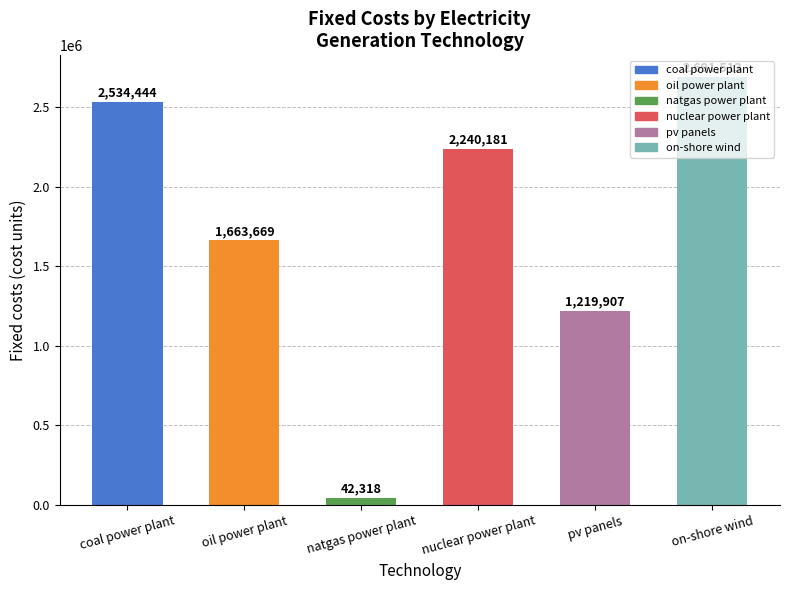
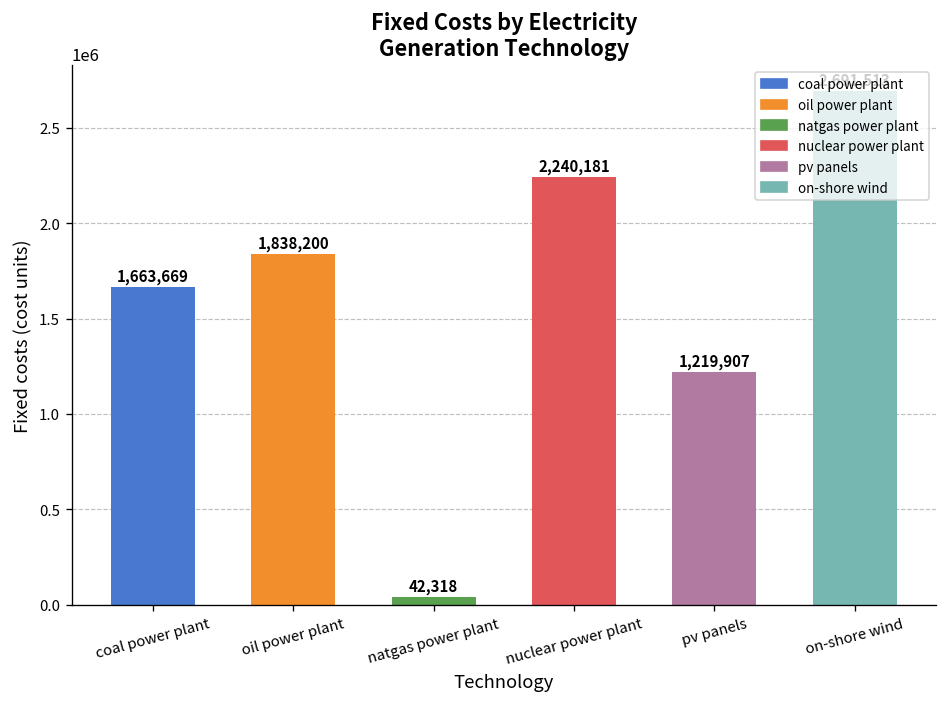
coal power plant: 2,534,444 -> 1,663,669
oil power plant: 1,663,669 -> 1,838,200
